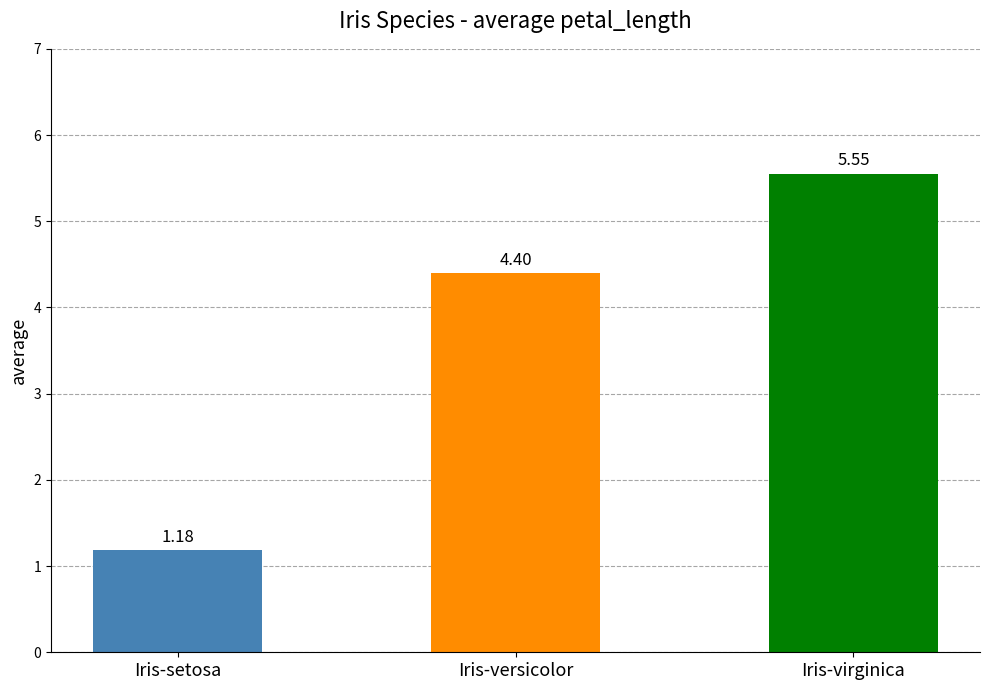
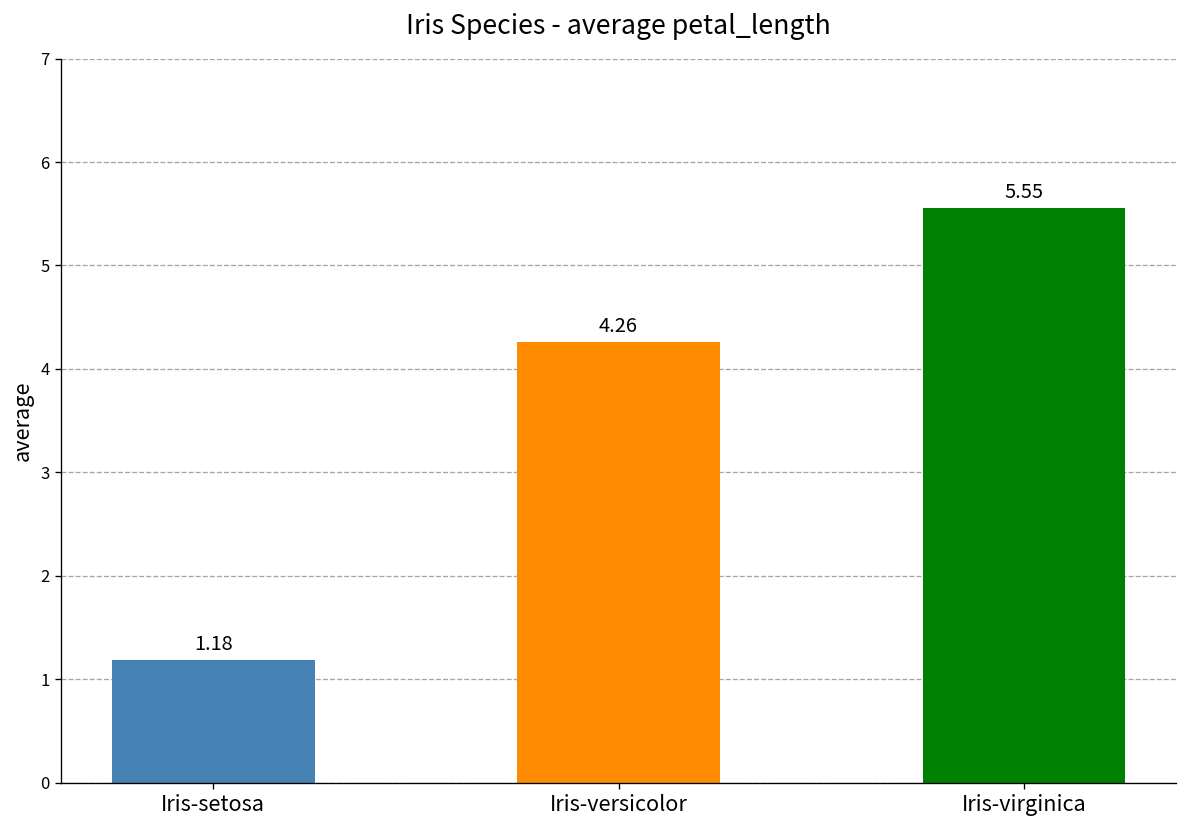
Iris-versicolor: 4.40 -> 4.26
